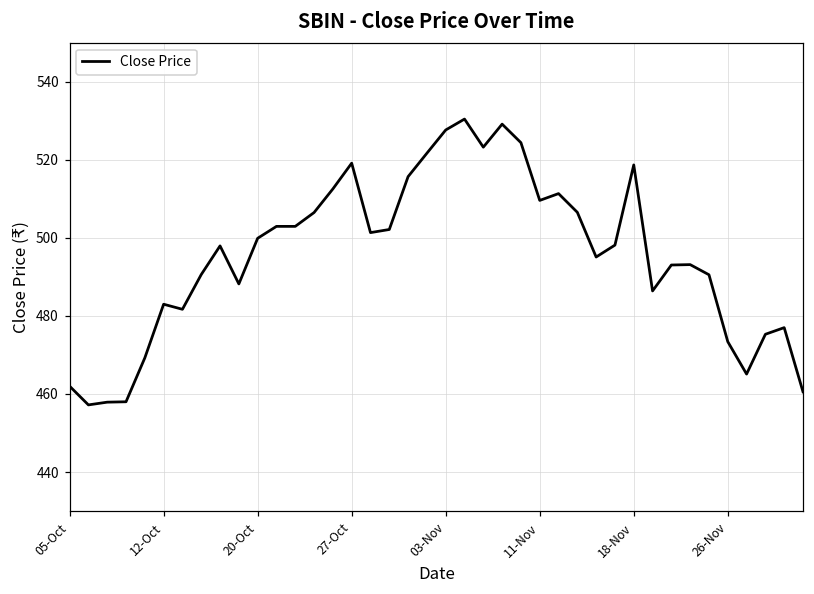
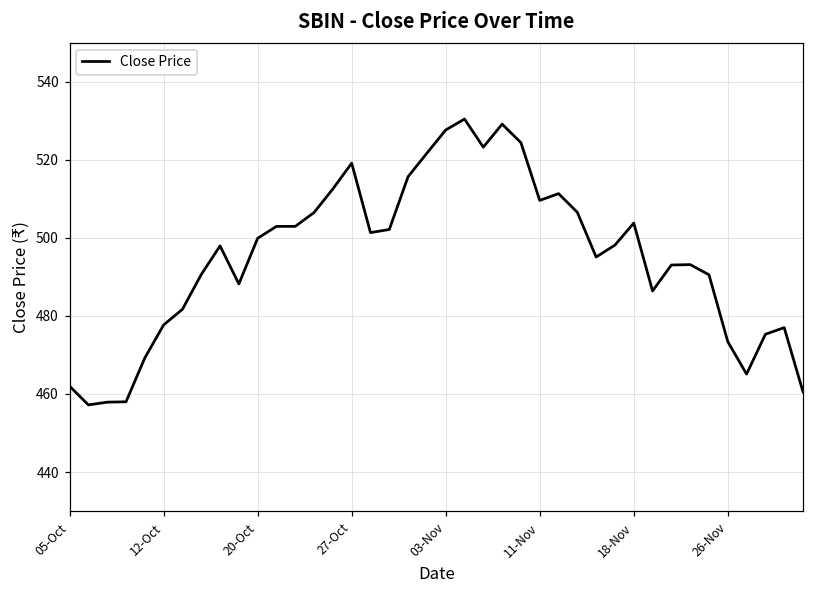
12-Oct: 483 -> 478
18-Nov: 519 -> 504
